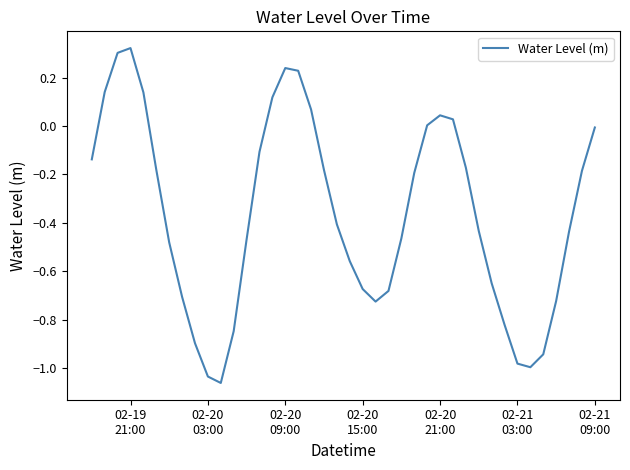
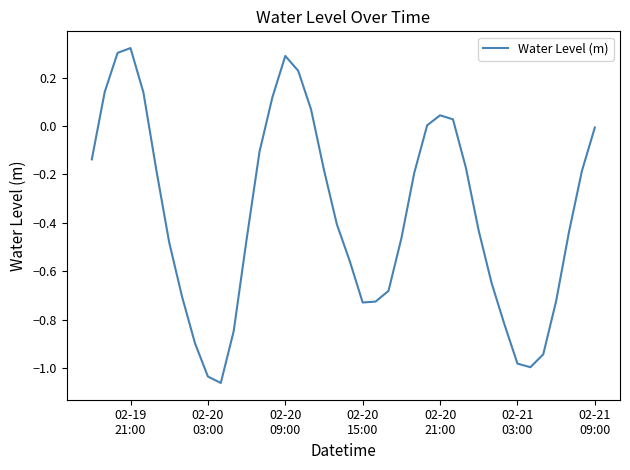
02-20 09:00: 0.24 -> 0.29
02-20 15:00: -0.67 -> -0.73
